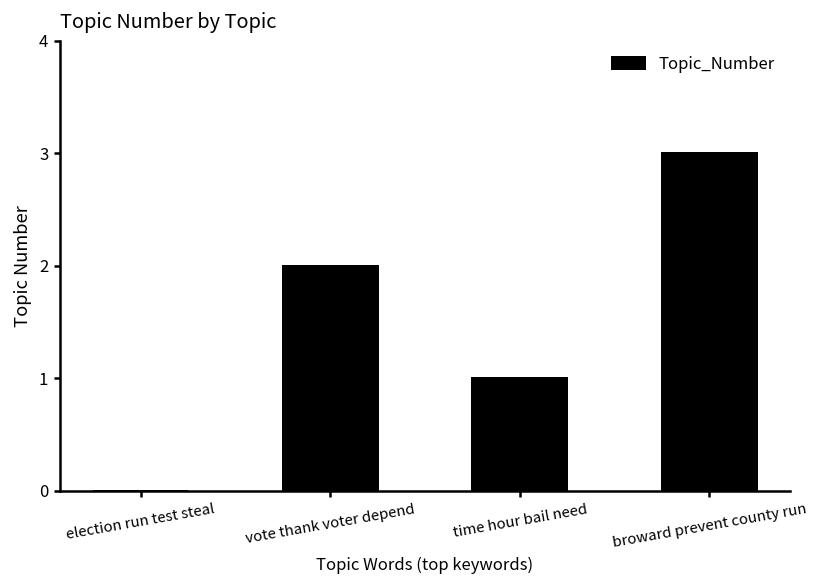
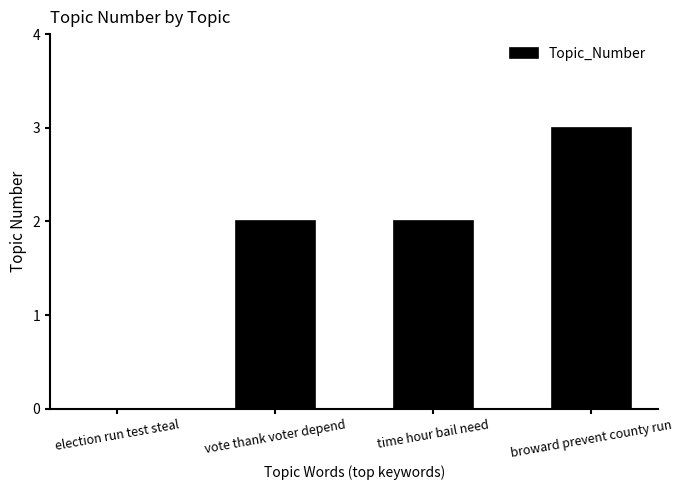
time hour bail need: 1 -> 2
